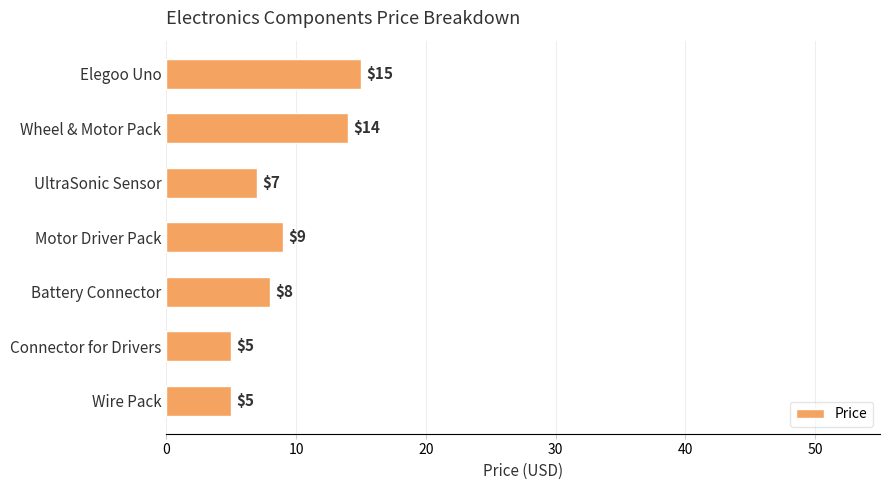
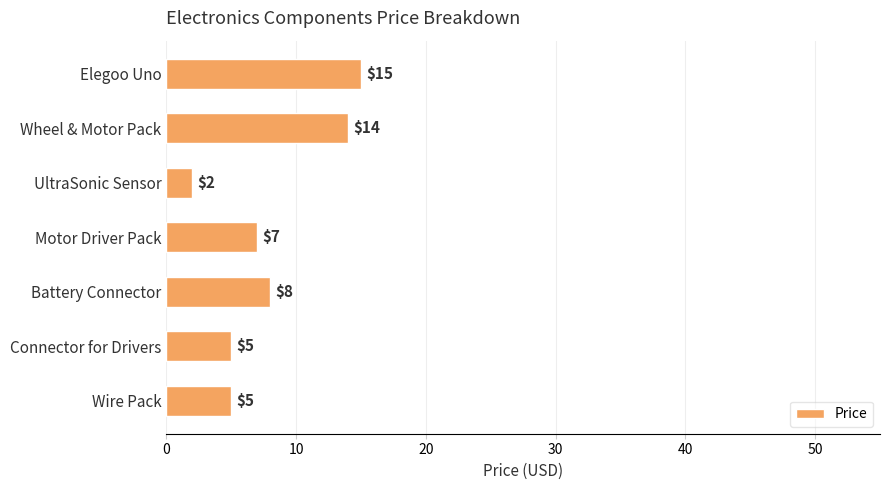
UltraSonic Sensor: $7 -> $2
Motor Driver Pack: $9 -> $7
